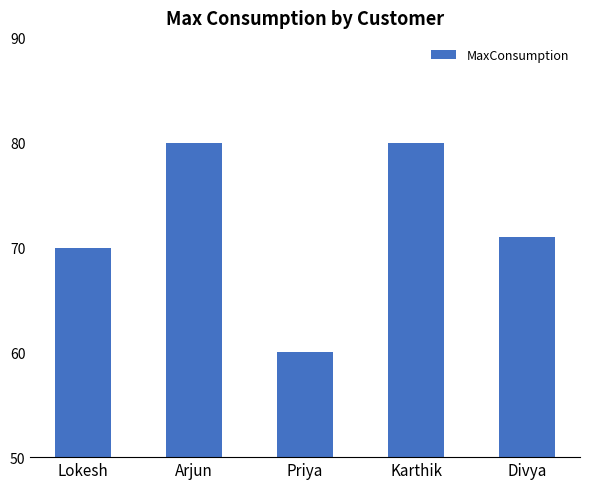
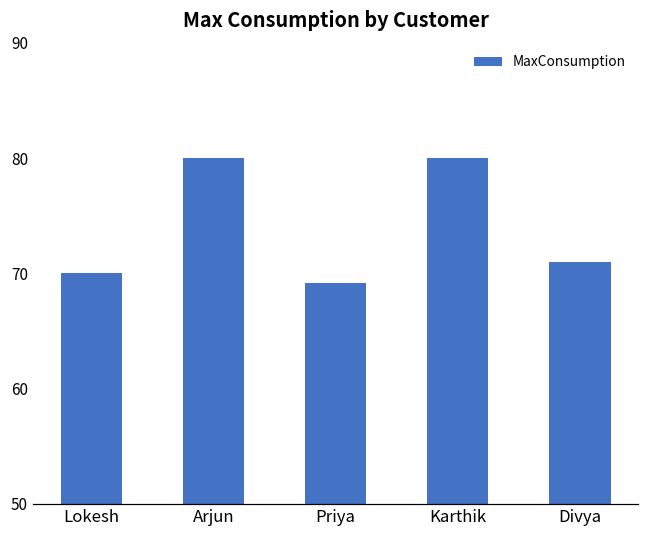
Priya: 60.0 -> 69.2
